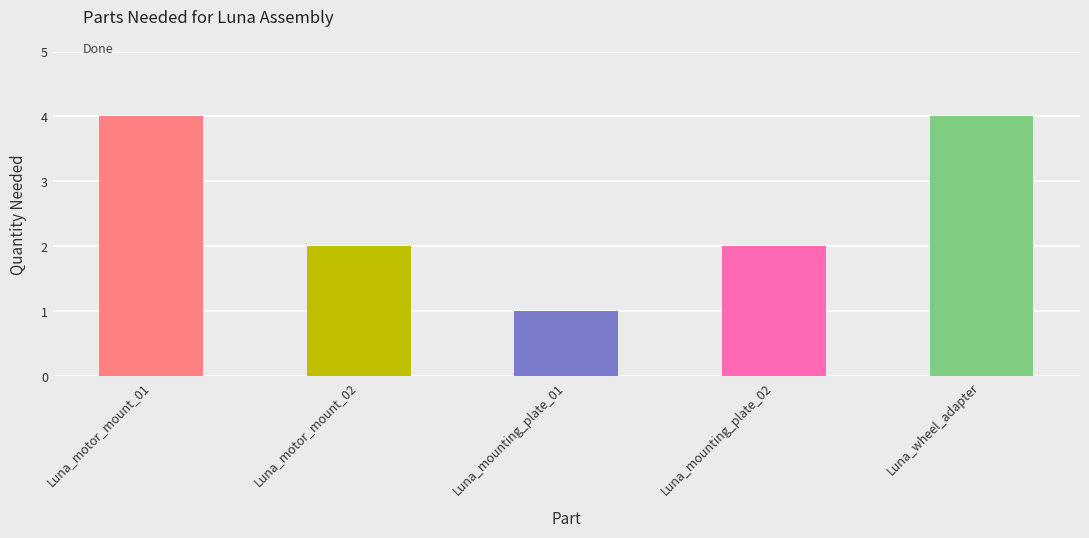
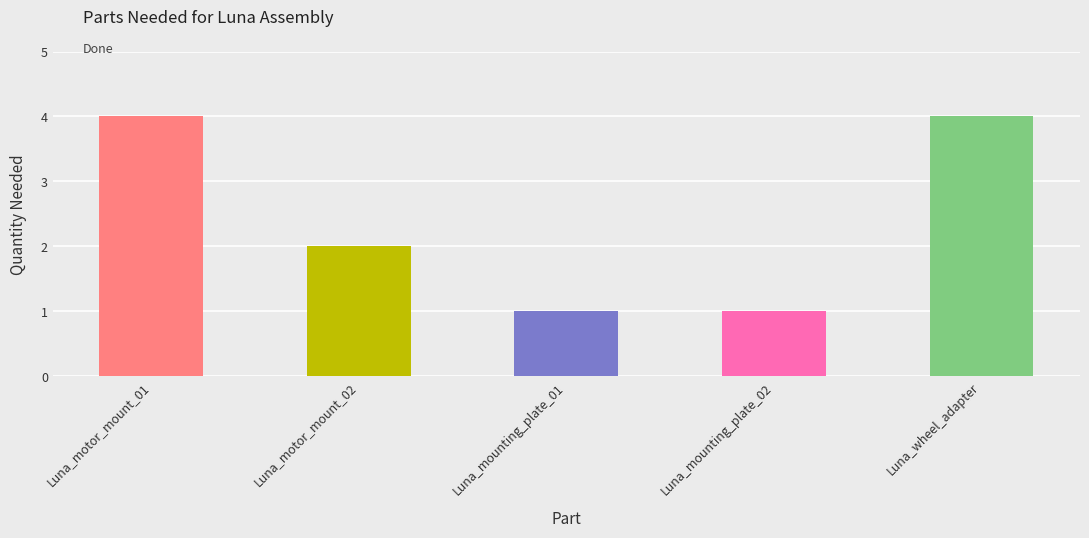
Luna_mounting_plate_02: 2 -> 1
